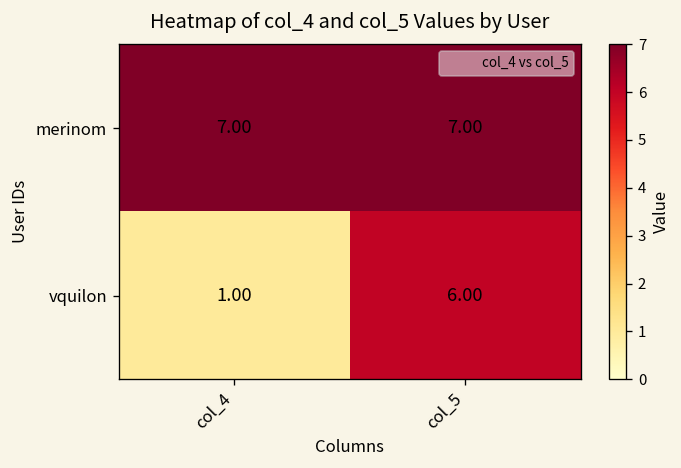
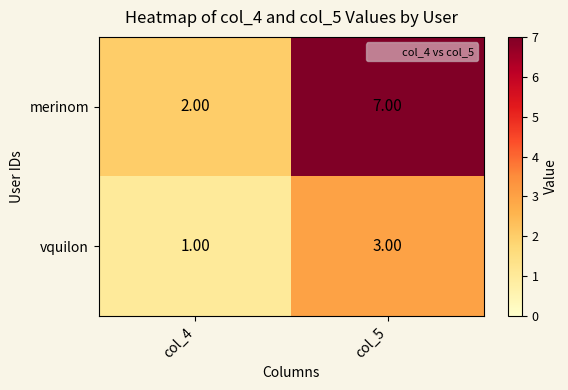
merinom, col_4: 7.00 -> 2.00
vquilon, col_5: 6.00 -> 3.00
